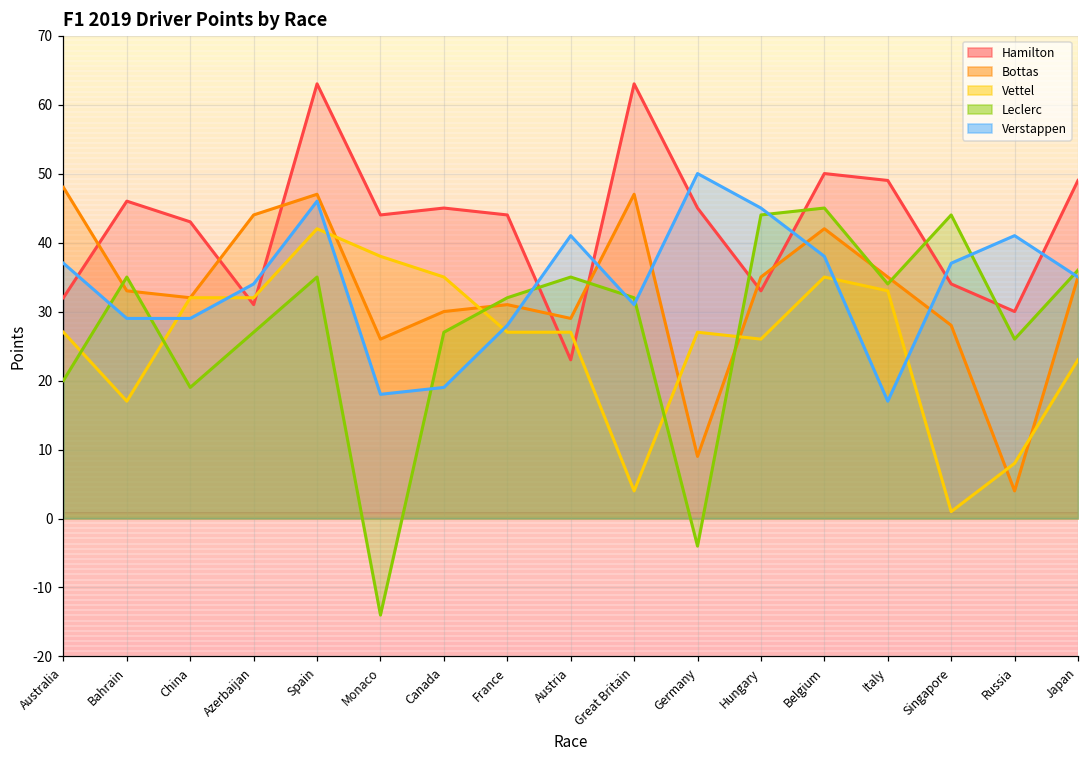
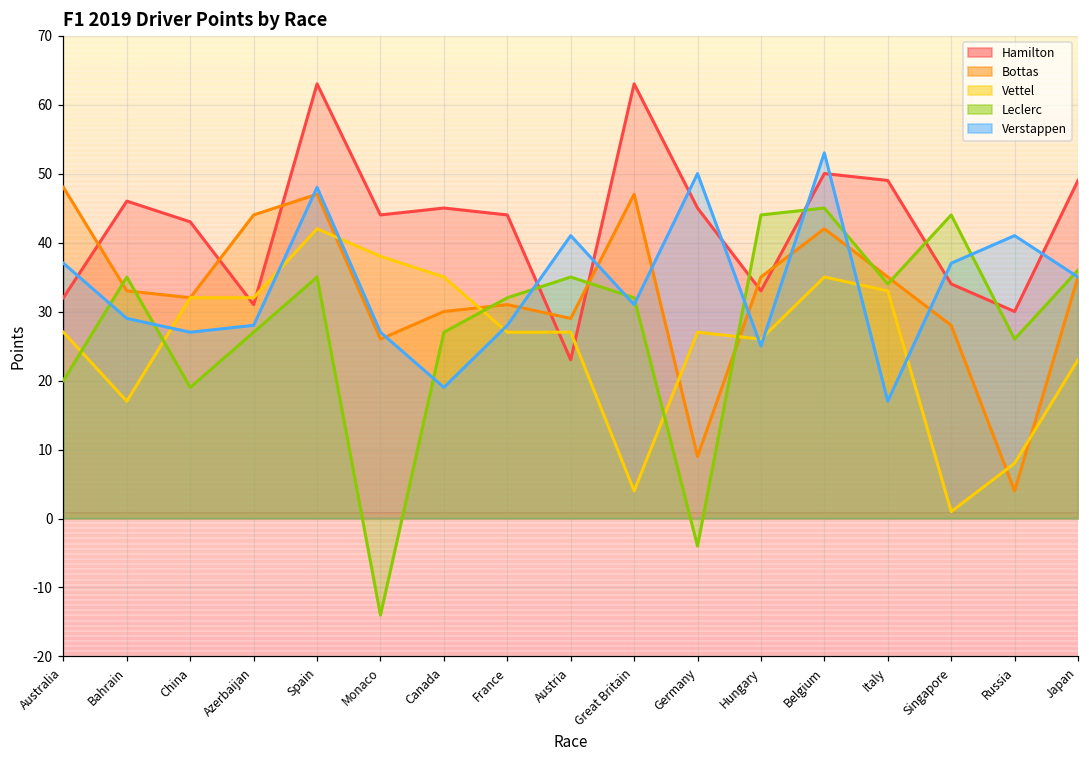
Verstappen, China: 29 -> 27
Verstappen, Azerbaijan: 34 -> 28
Verstappen, Spain: 46 -> 48
Verstappen, Monaco: 18 -> 27
Verstappen, Hungary: 45 -> 25
Verstappen, Belgium: 38 -> 53
